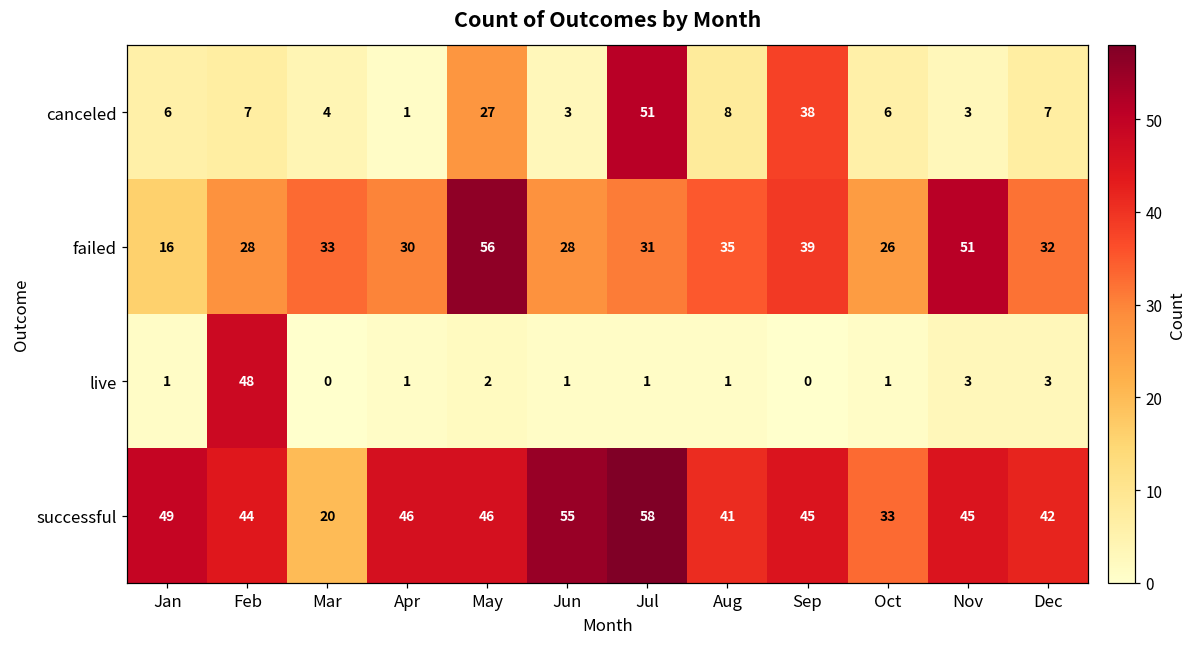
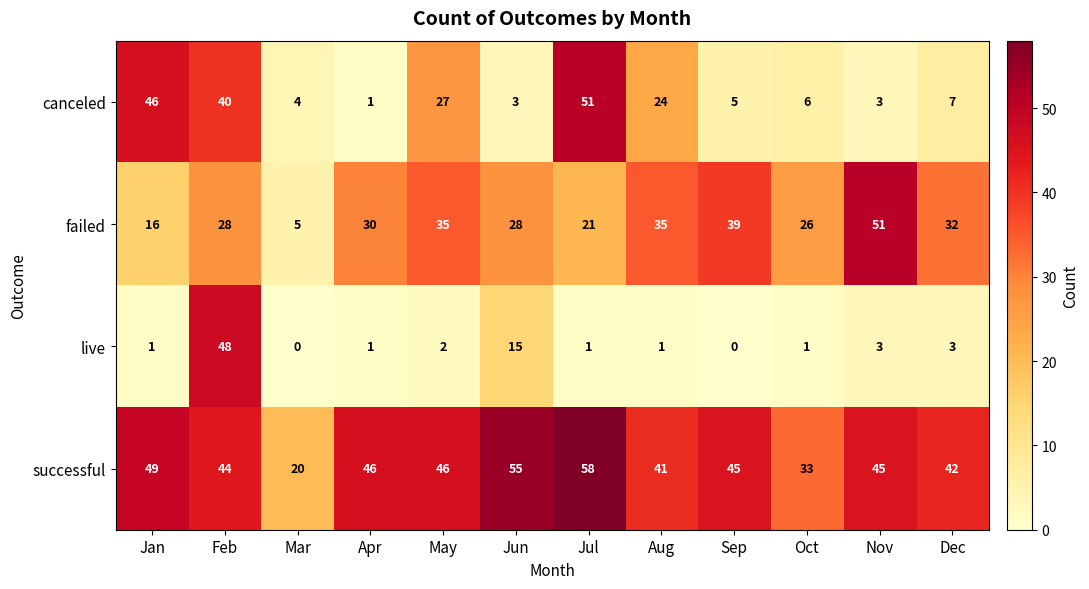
canceled, Jan: 6 -> 46
canceled, Feb: 7 -> 40
canceled, Aug: 8 -> 24
canceled, Sep: 38 -> 5
failed, Mar: 33 -> 5
failed, May: 56 -> 35
failed, Jul: 31 -> 21
live, Jun: 1 -> 15
